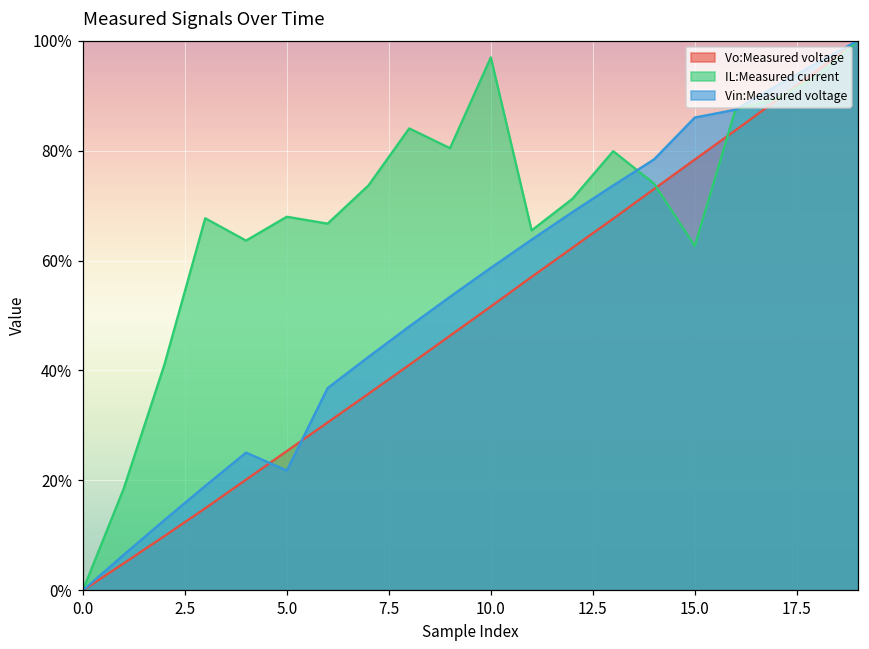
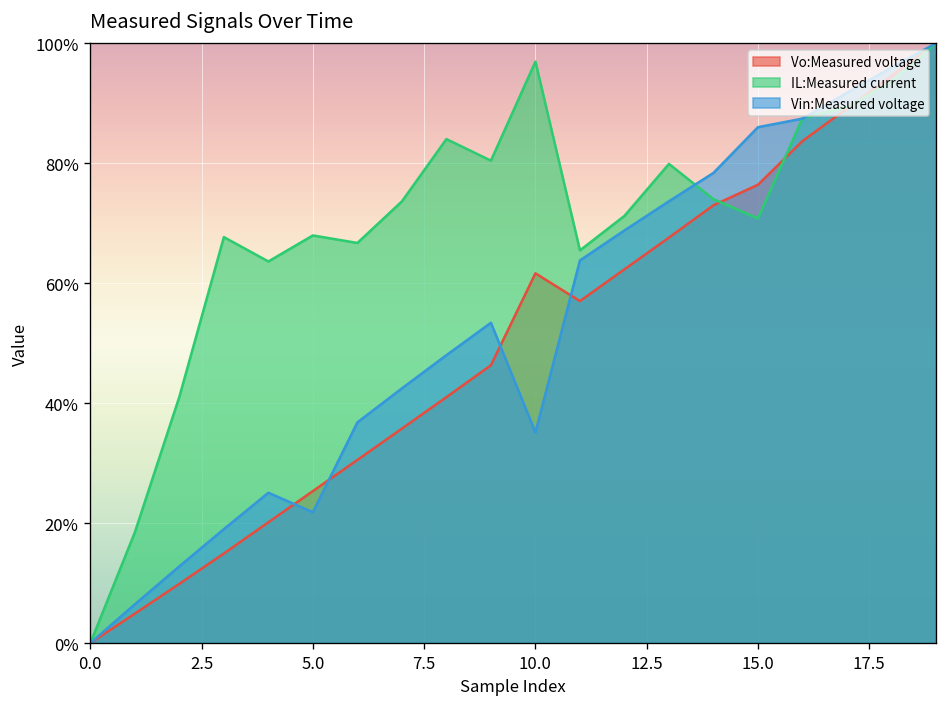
Vo:Measured voltage, 10.0: 52% -> 62%
Vin:Measured voltage, 10.0: 59% -> 35%
Vo:Measured voltage, 15.0: 78% -> 76%
IL:Measured current, 15.0: 63% -> 71%
